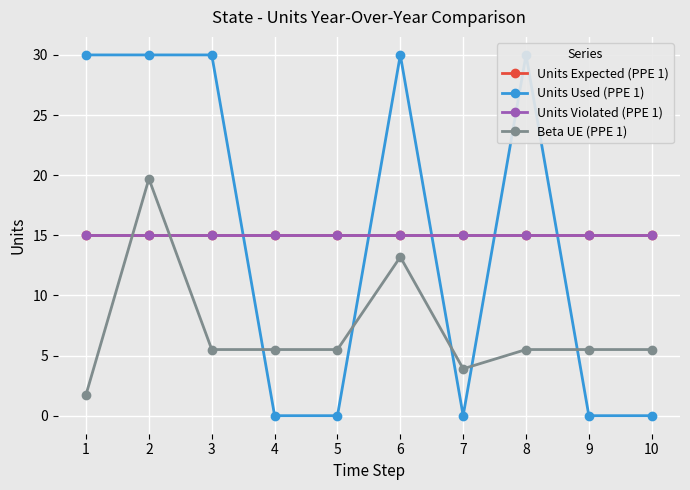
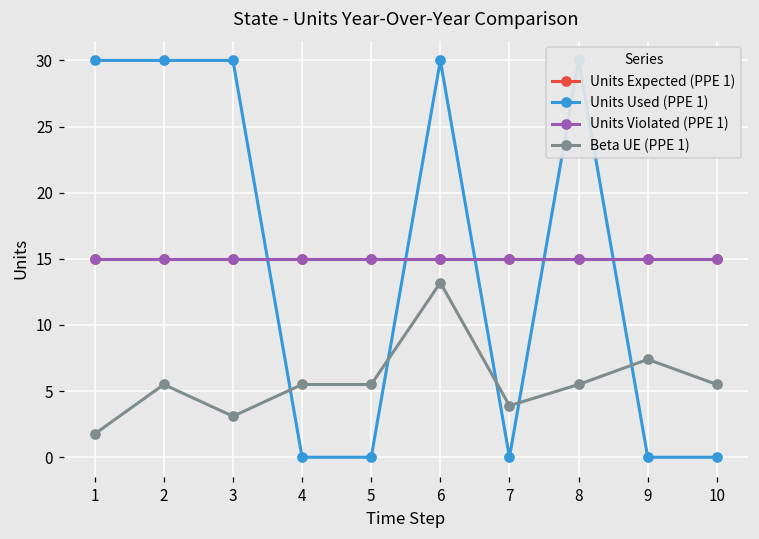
Beta UE (PPE 1), 2: 19.7 -> 5.5
Beta UE (PPE 1), 3: 5.5 -> 3.1
Beta UE (PPE 1), 9: 5.5 -> 7.4
